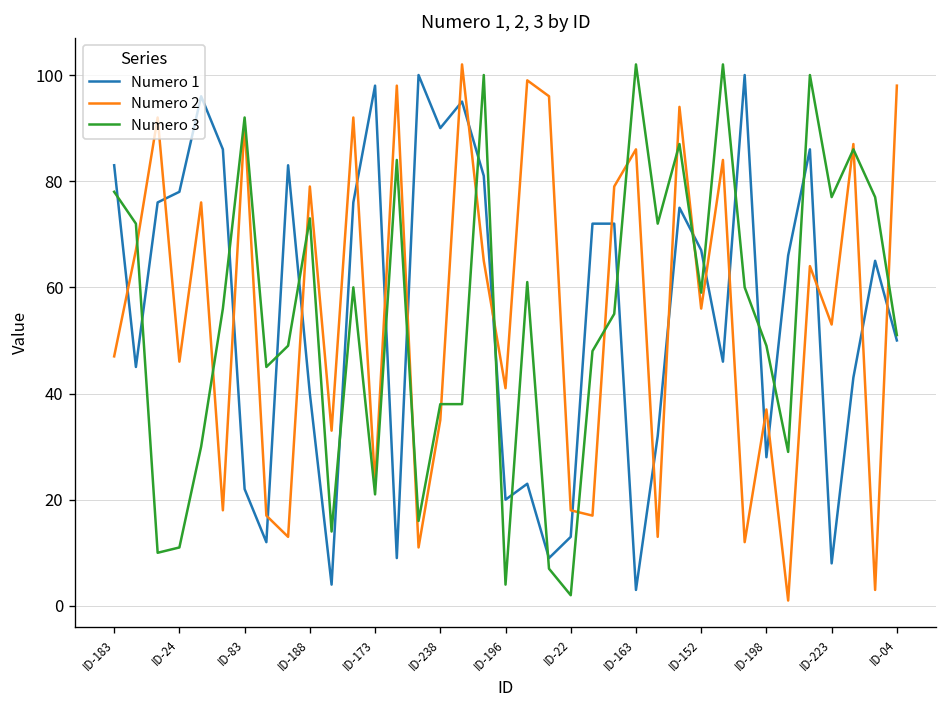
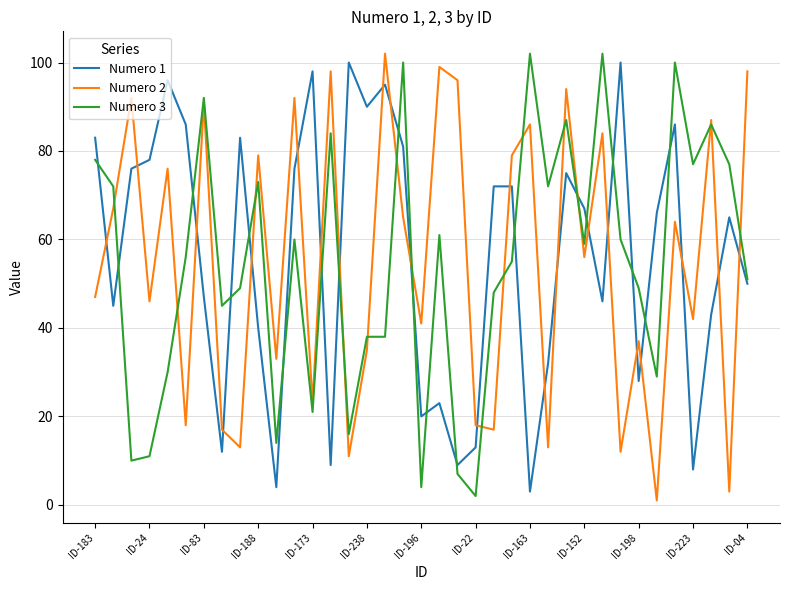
Numero 1, ID-83: 22 -> 47
Numero 2, ID-223: 53 -> 42
